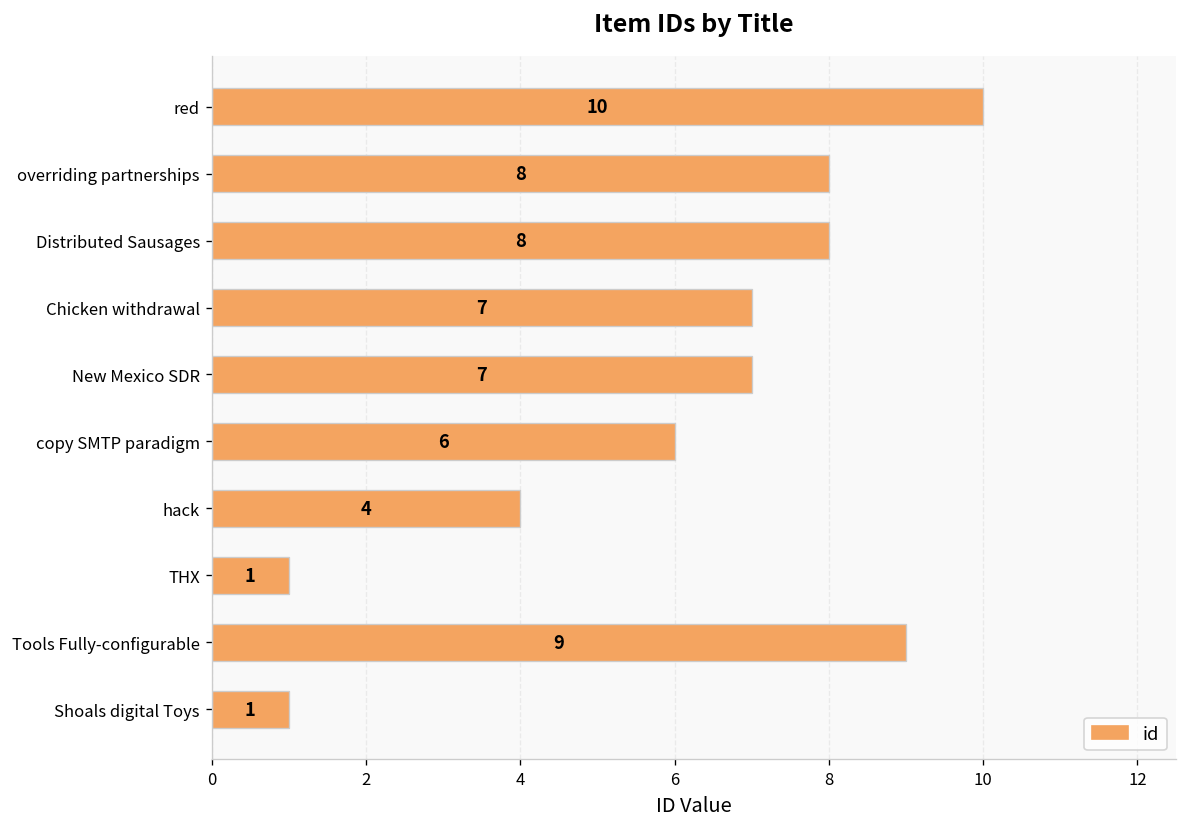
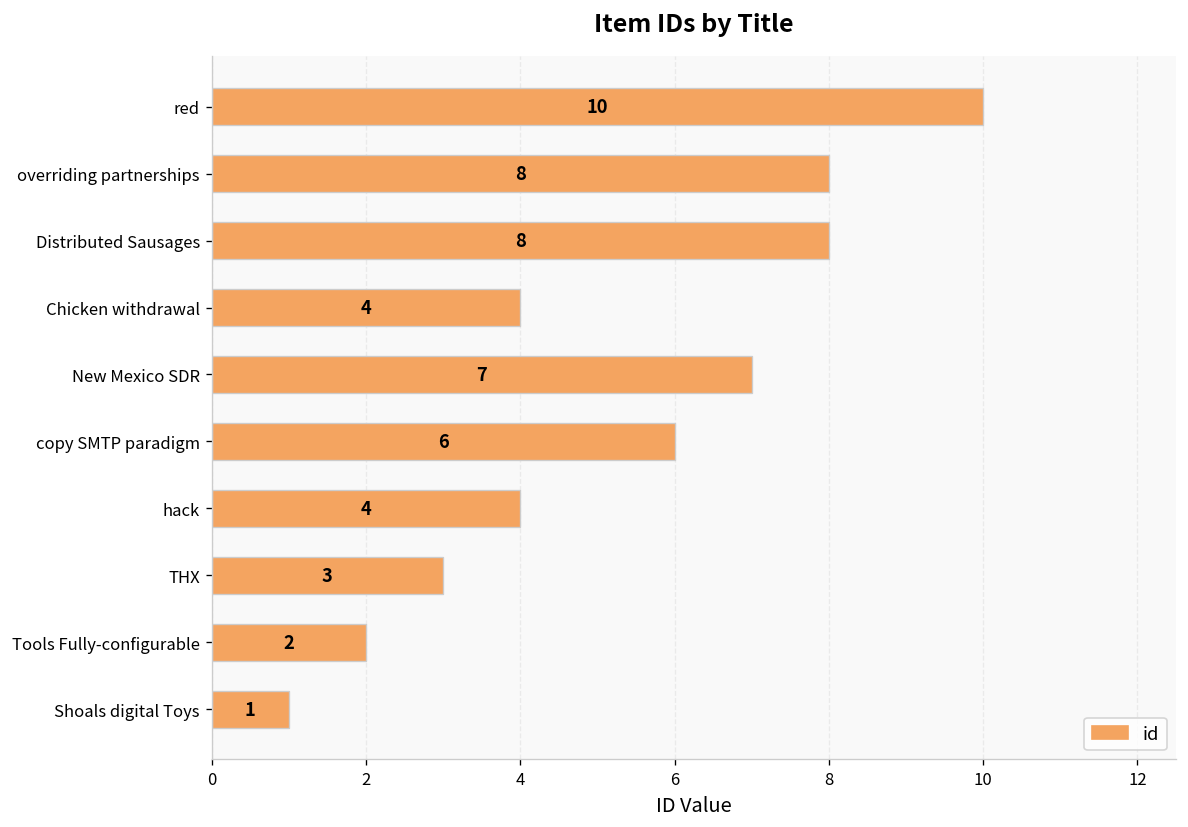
Chicken withdrawal: 7 -> 4
THX: 1 -> 3
Tools Fully-configurable: 9 -> 2
